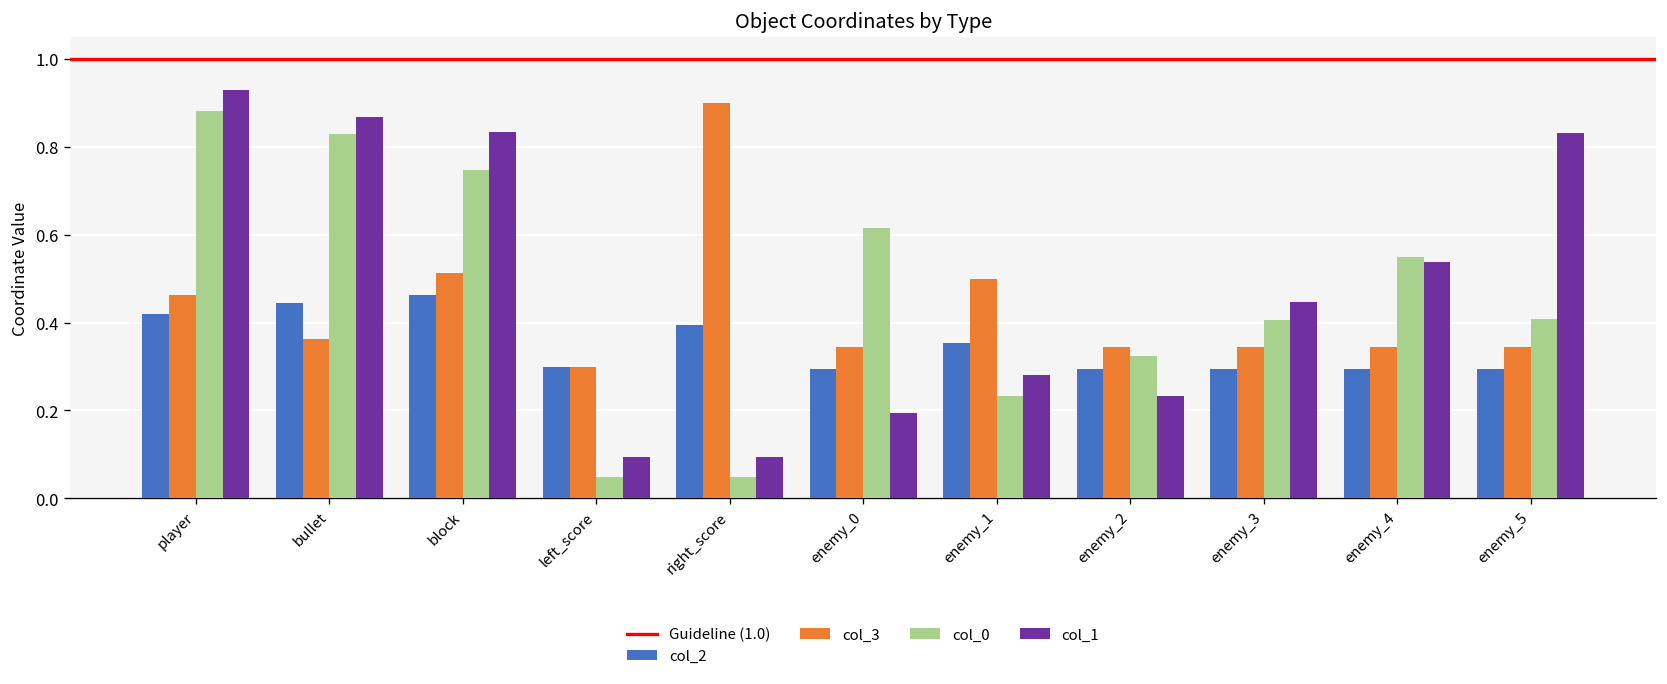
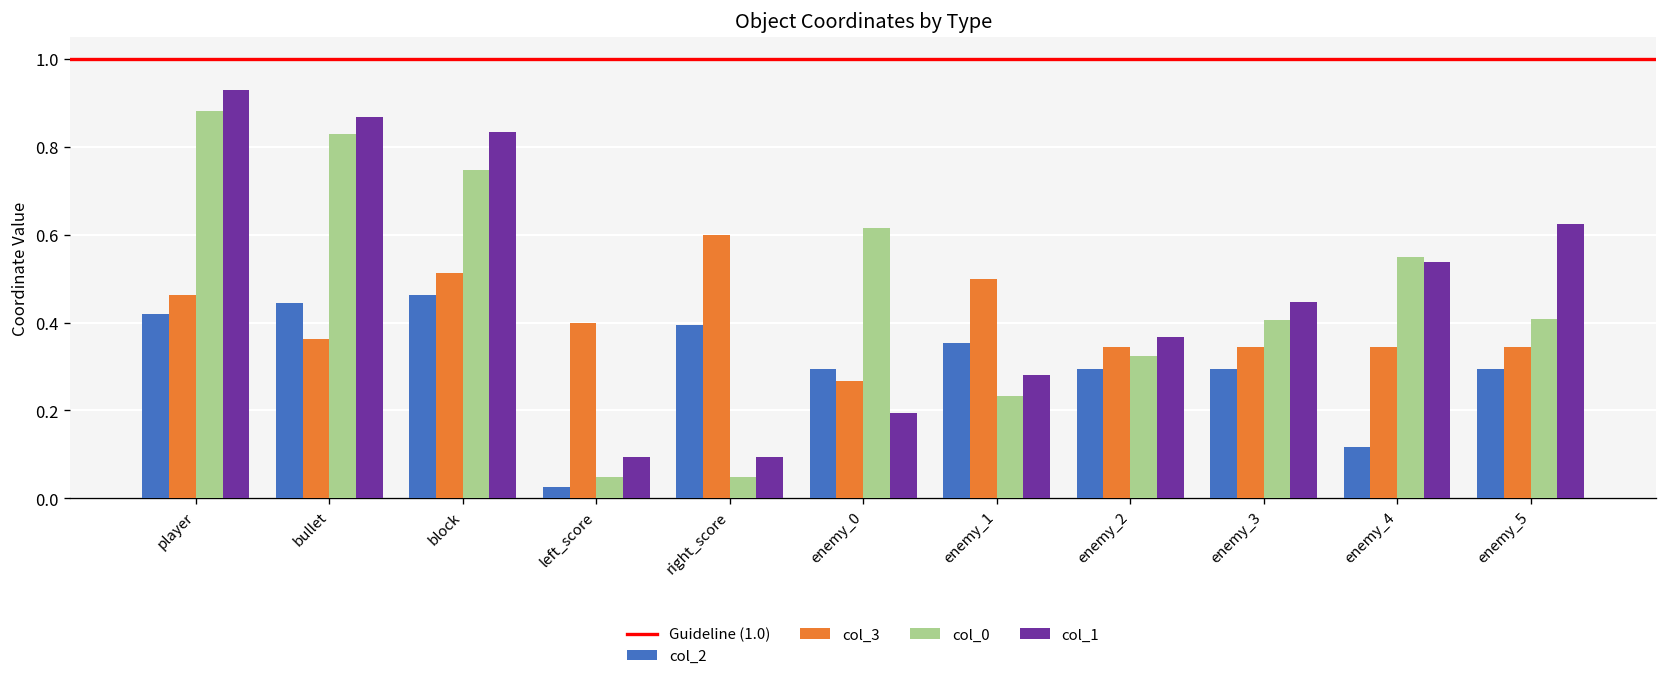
col_2, left_score: 0.30 -> 0.03
col_3, left_score: 0.3 -> 0.4
col_3, right_score: 0.9 -> 0.6
col_3, enemy_0: 0.34 -> 0.27
col_1, enemy_2: 0.23 -> 0.37
col_2, enemy_4: 0.29 -> 0.12
col_1, enemy_5: 0.83 -> 0.62
